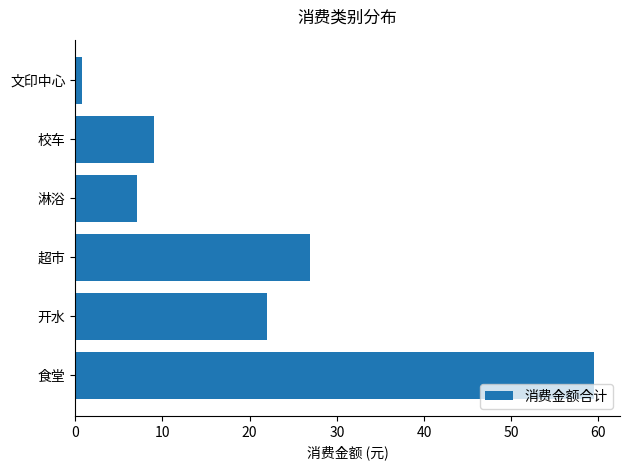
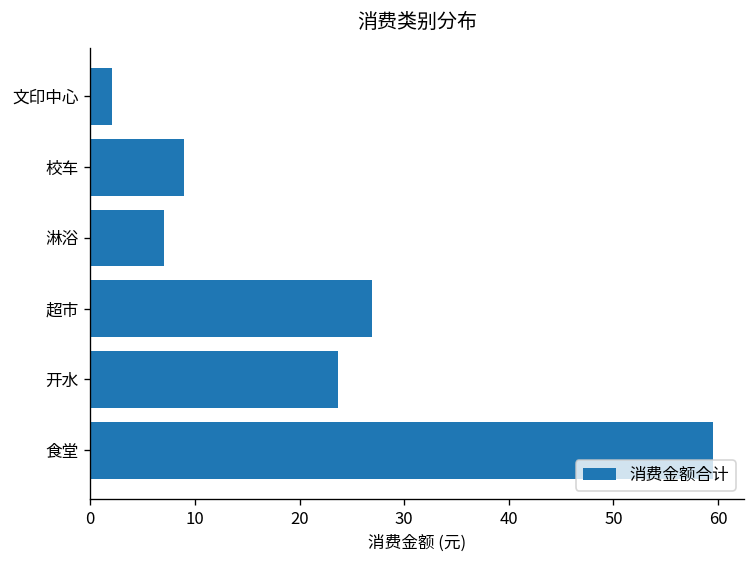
文印中心: 1 -> 2
开水: 22 -> 24
